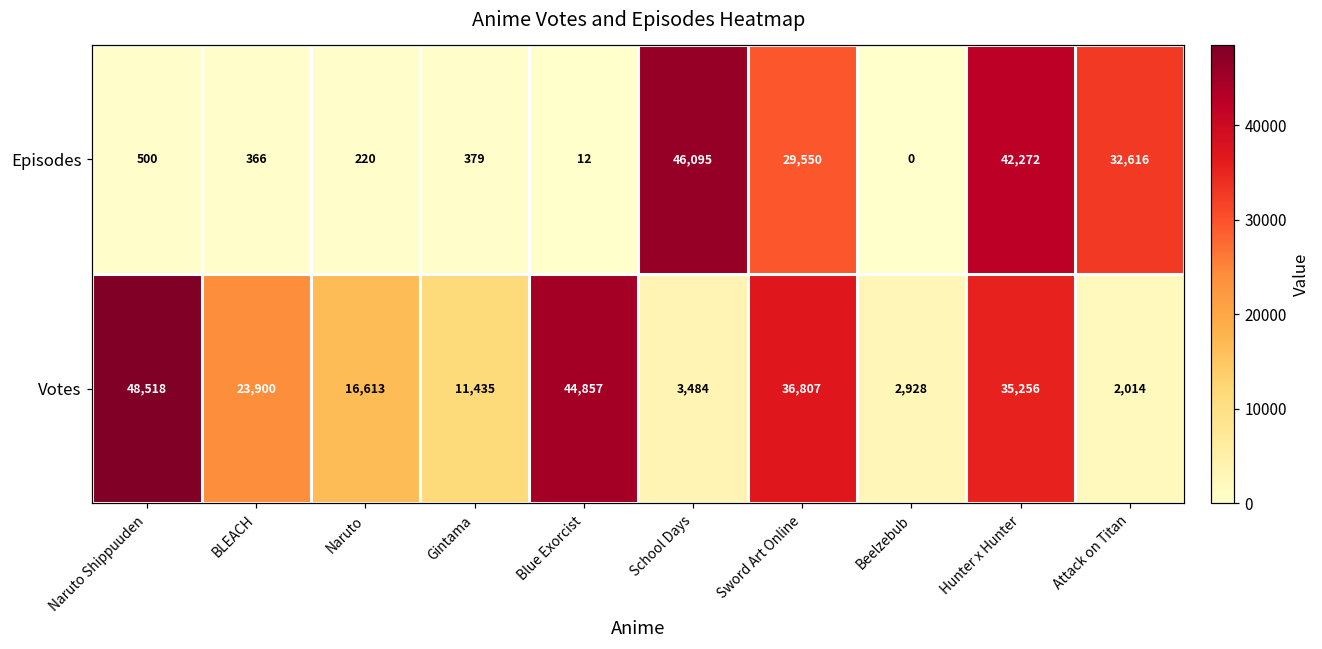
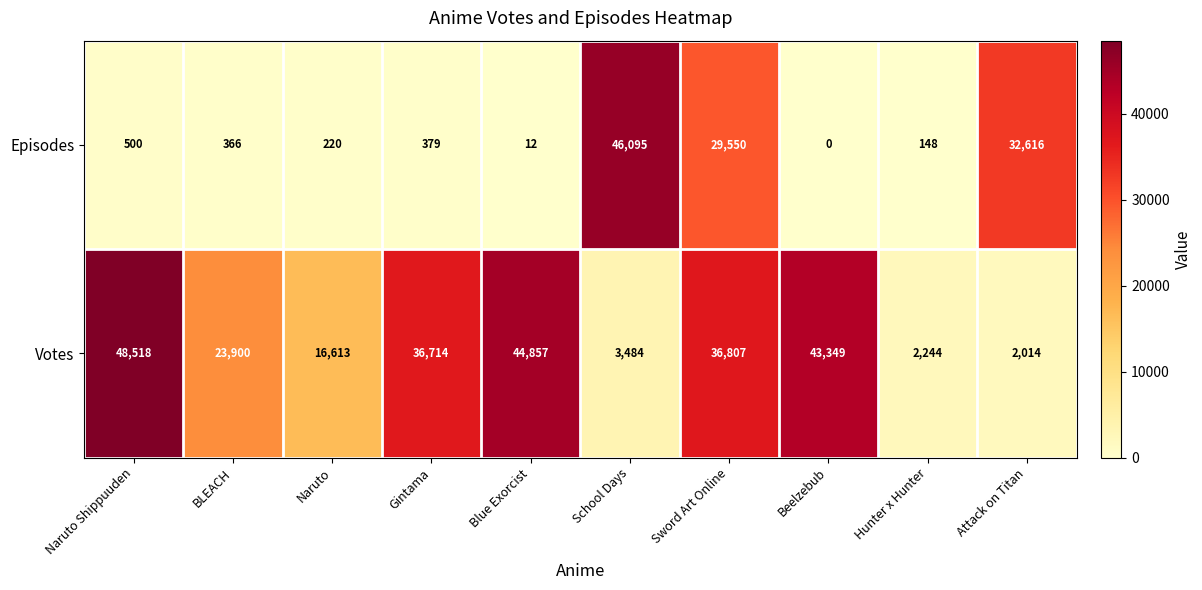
Episodes, Hunter x Hunter: 42,272 -> 148
Votes, Gintama: 11,435 -> 36,714
Votes, Beelzebub: 2,928 -> 43,349
Votes, Hunter x Hunter: 35,256 -> 2,244
